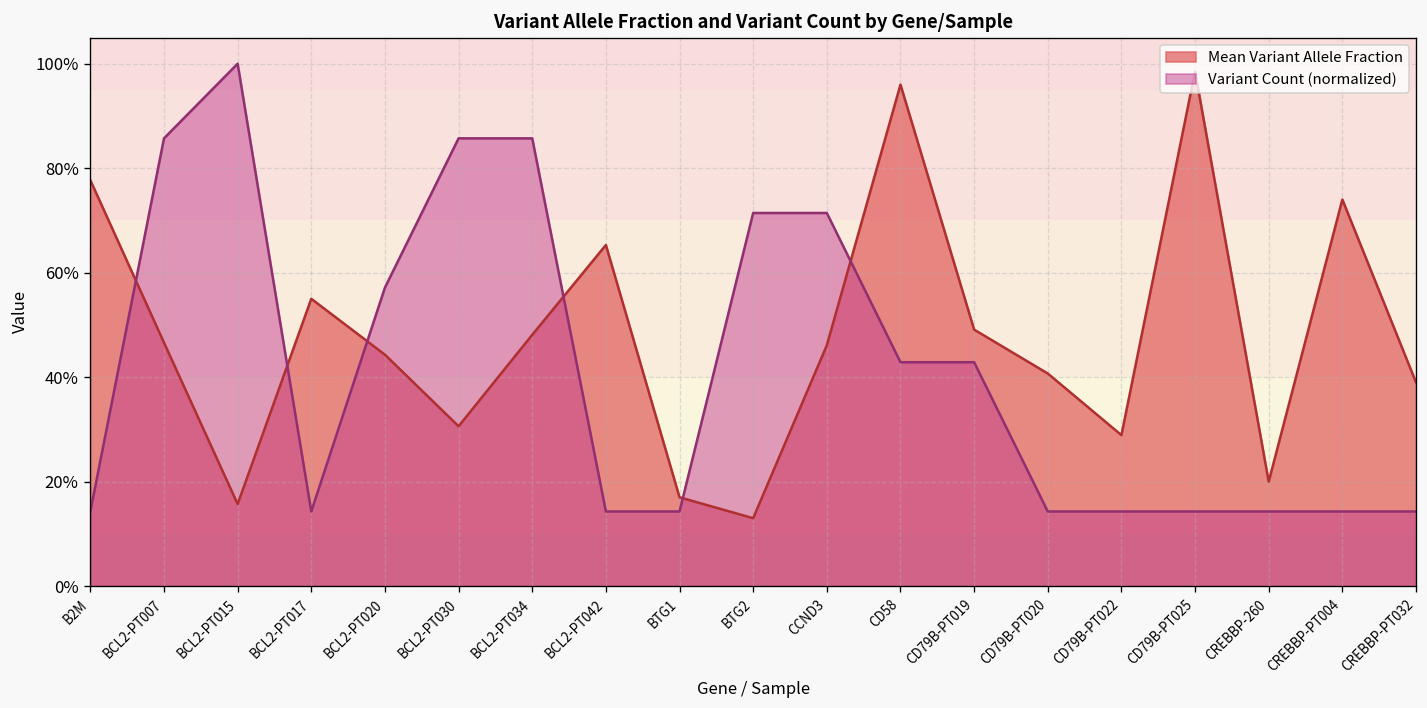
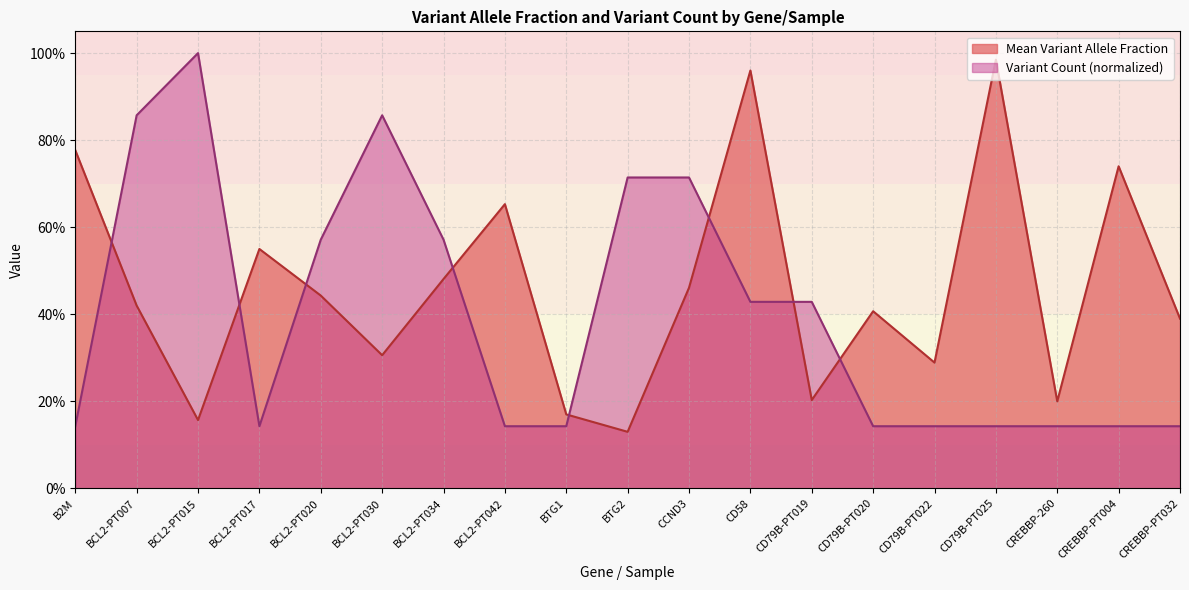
Mean Variant Allele Fraction, BCL2-PT007: 47% -> 42%
Variant Count (normalized), BCL2-PT034: 86% -> 57%
Mean Variant Allele Fraction, CD79B-PT019: 49% -> 20%
